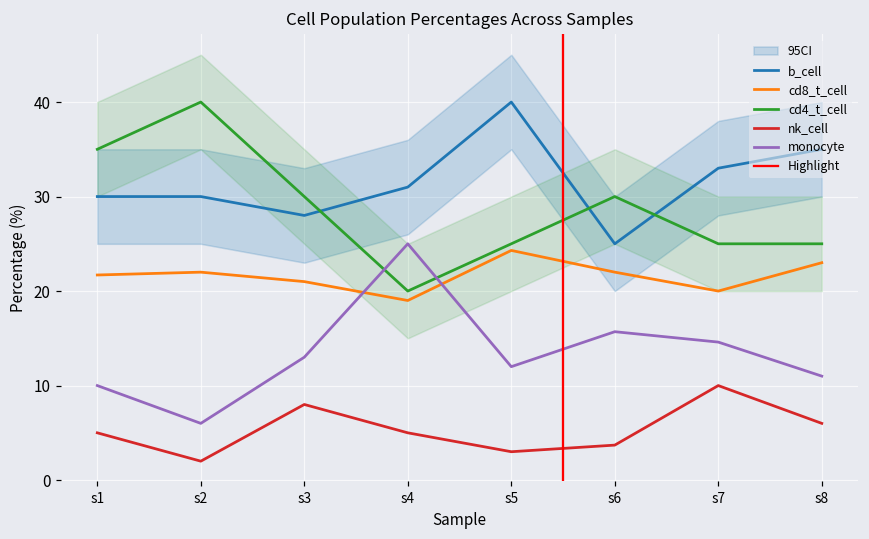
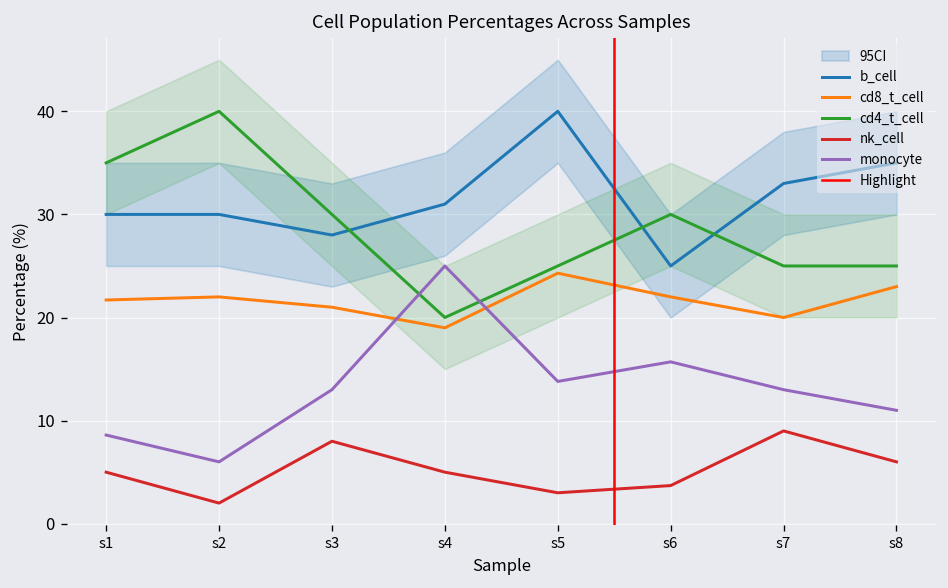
monocyte, s1: 10 -> 9
monocyte, s5: 12 -> 14
nk_cell, s7: 10 -> 9
monocyte, s7: 15 -> 13
